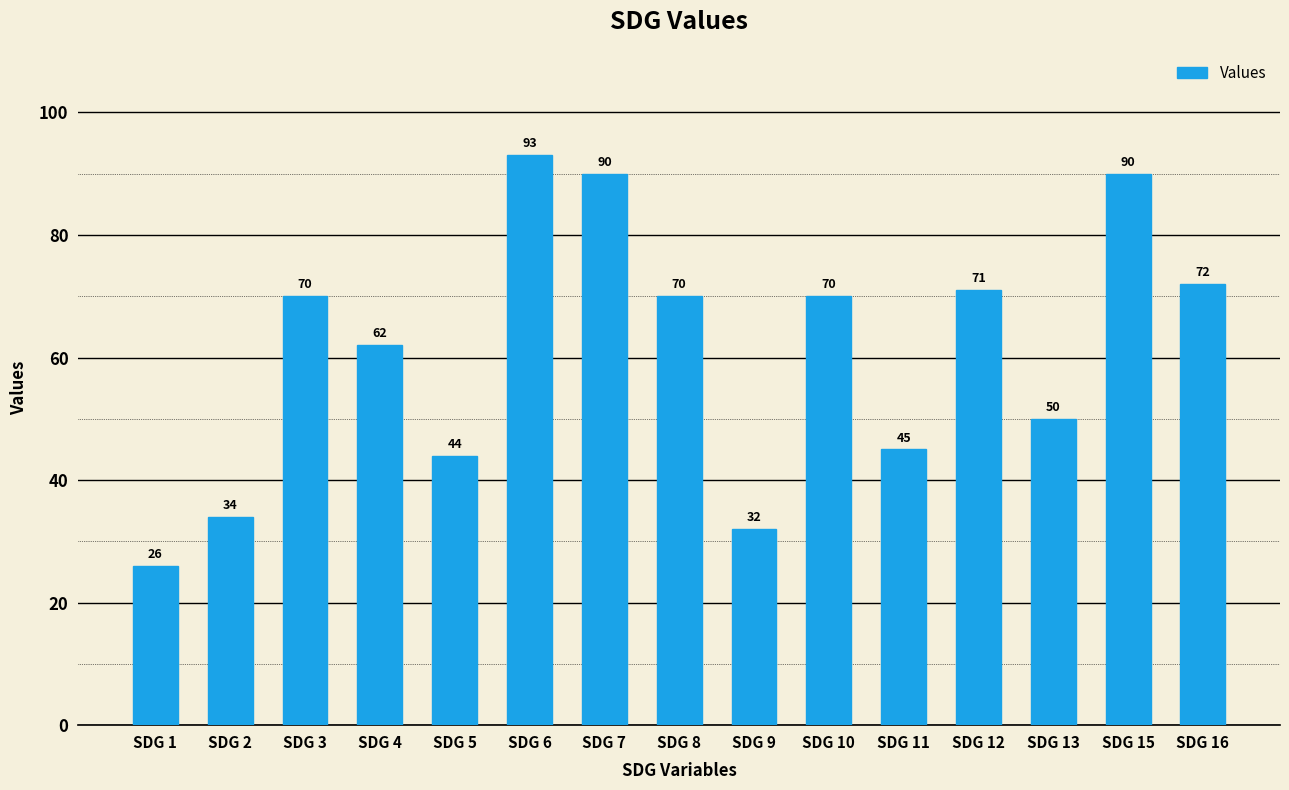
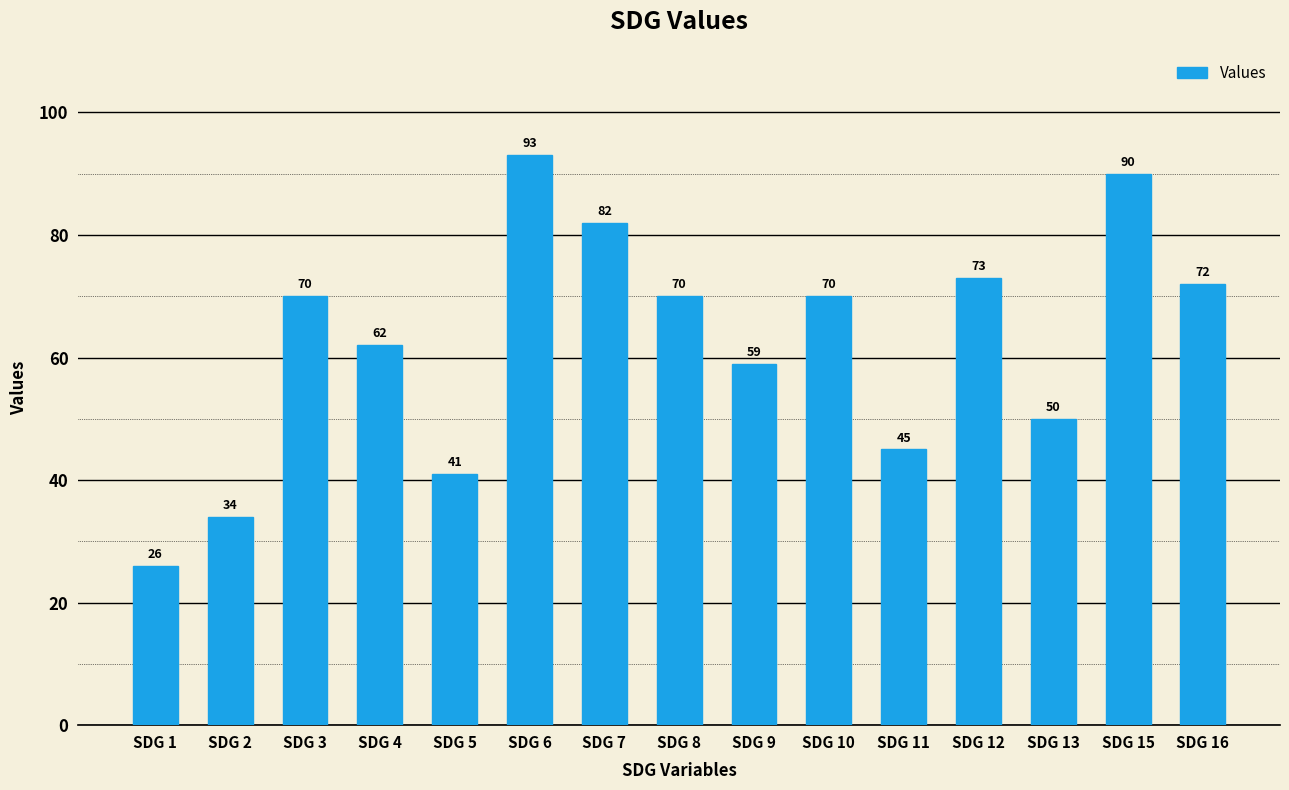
SDG 5: 44 -> 41
SDG 7: 90 -> 82
SDG 9: 32 -> 59
SDG 12: 71 -> 73
